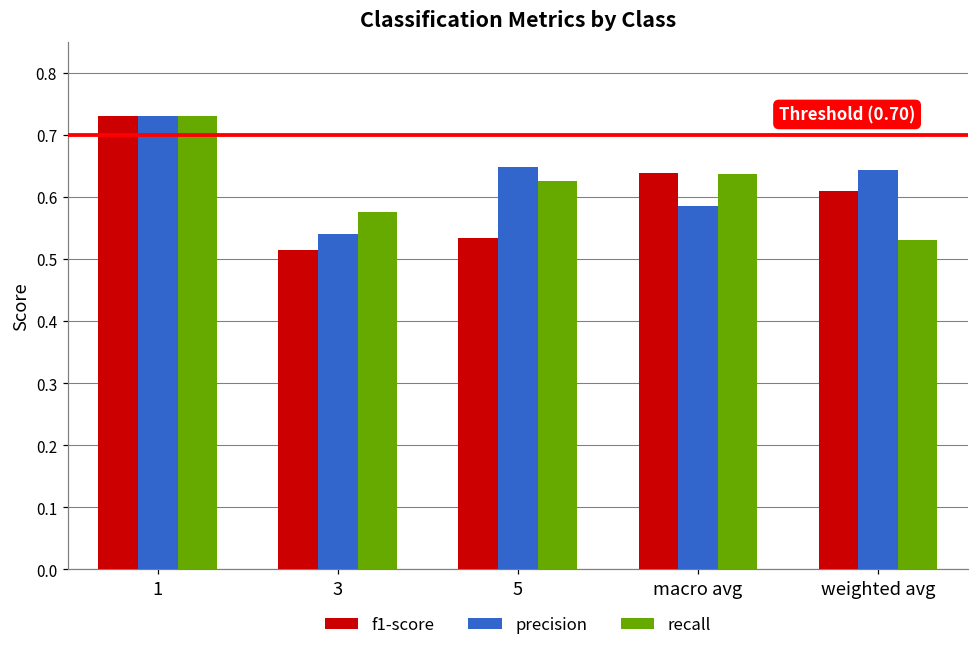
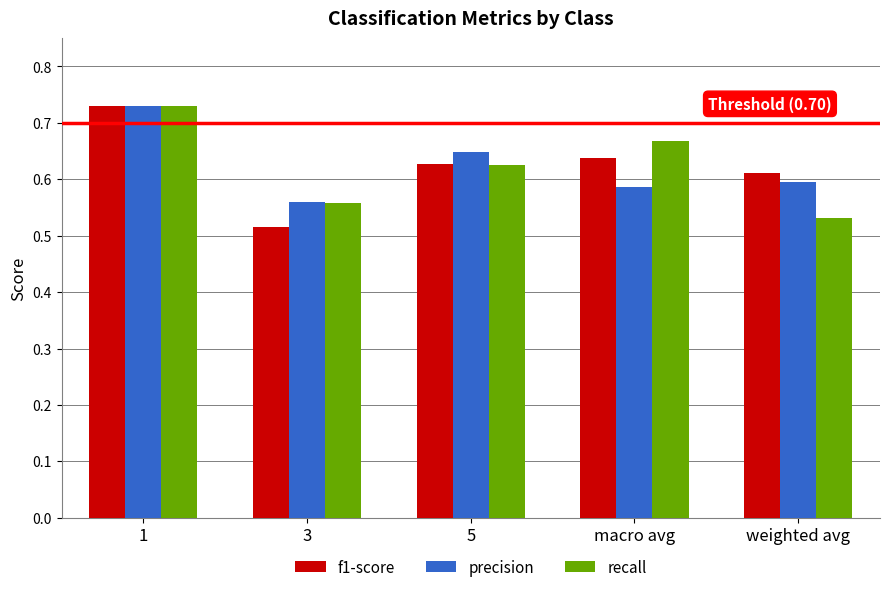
precision, 3: 0.54 -> 0.56
recall, 3: 0.58 -> 0.56
f1-score, 5: 0.53 -> 0.63
recall, macro avg: 0.64 -> 0.67
precision, weighted avg: 0.64 -> 0.59
